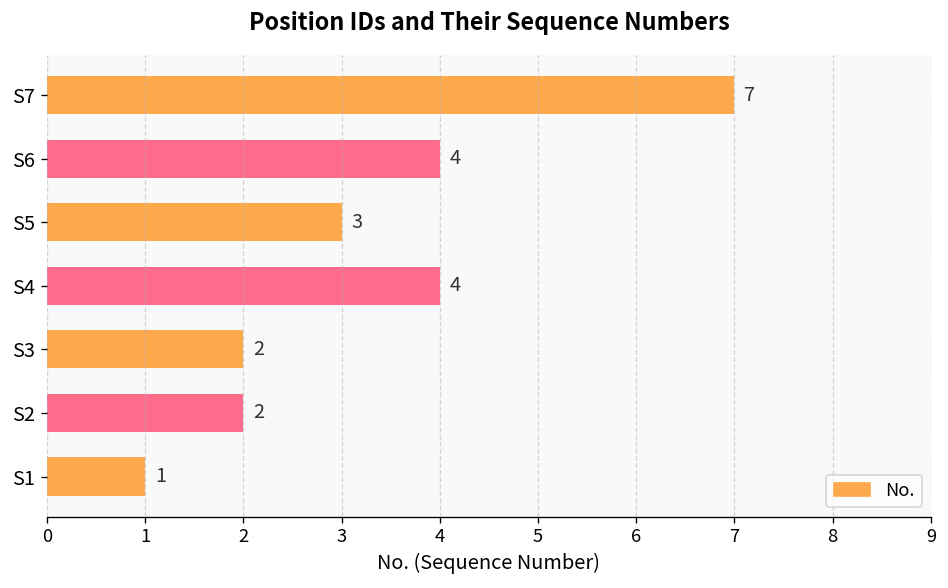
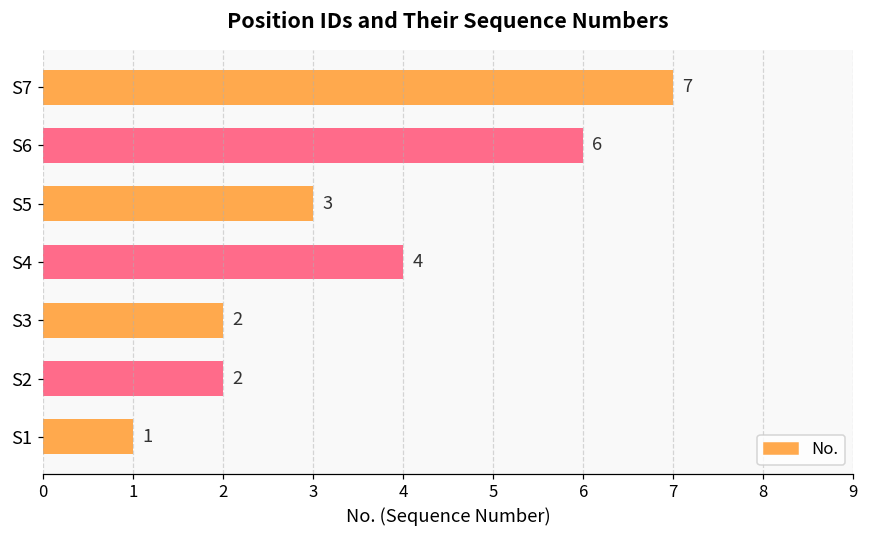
S6: 4 -> 6
